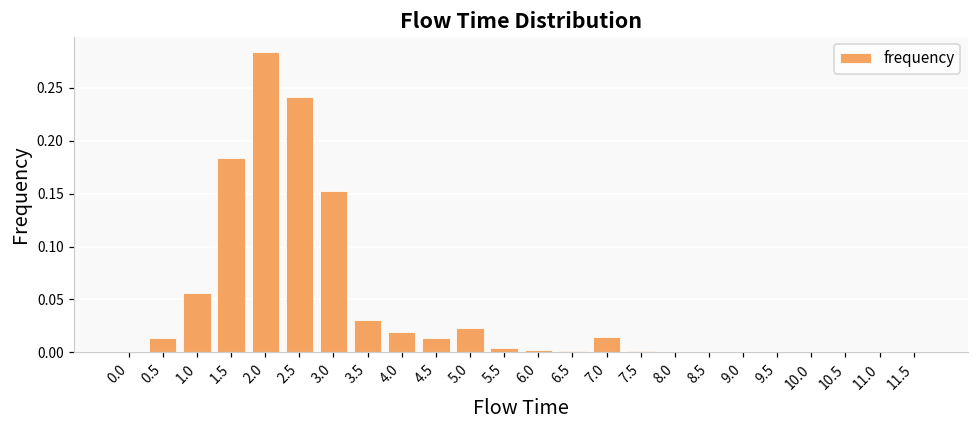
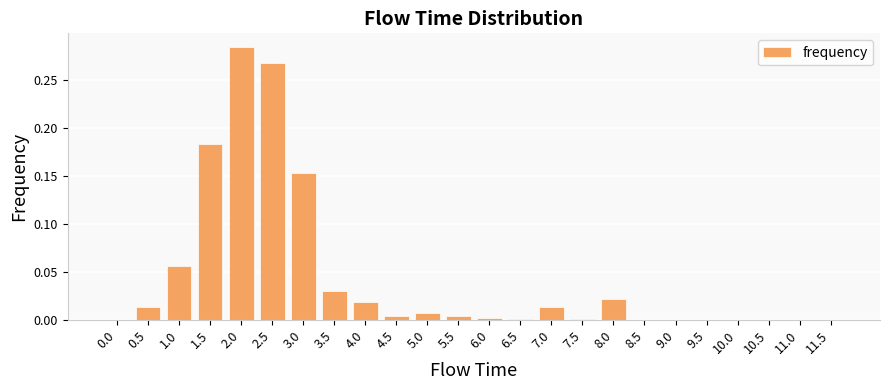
2.5: 0.24 -> 0.27
4.5: 0.01 -> 0.00
5.0: 0.02 -> 0.01
8.0: 0.00 -> 0.02
